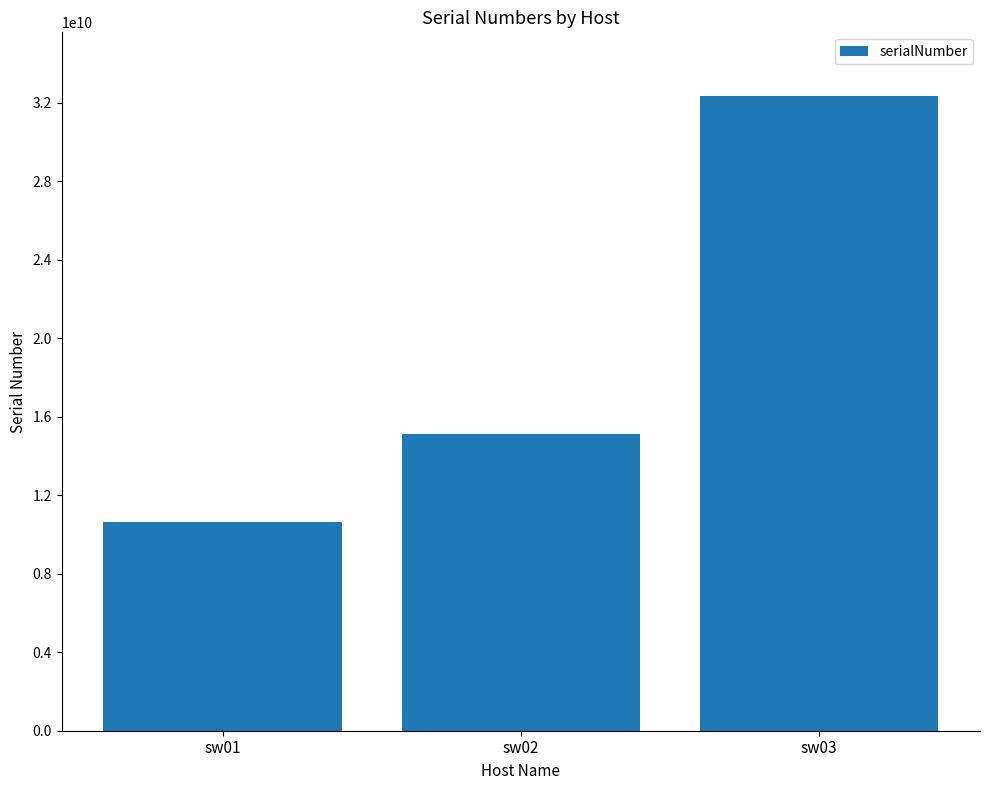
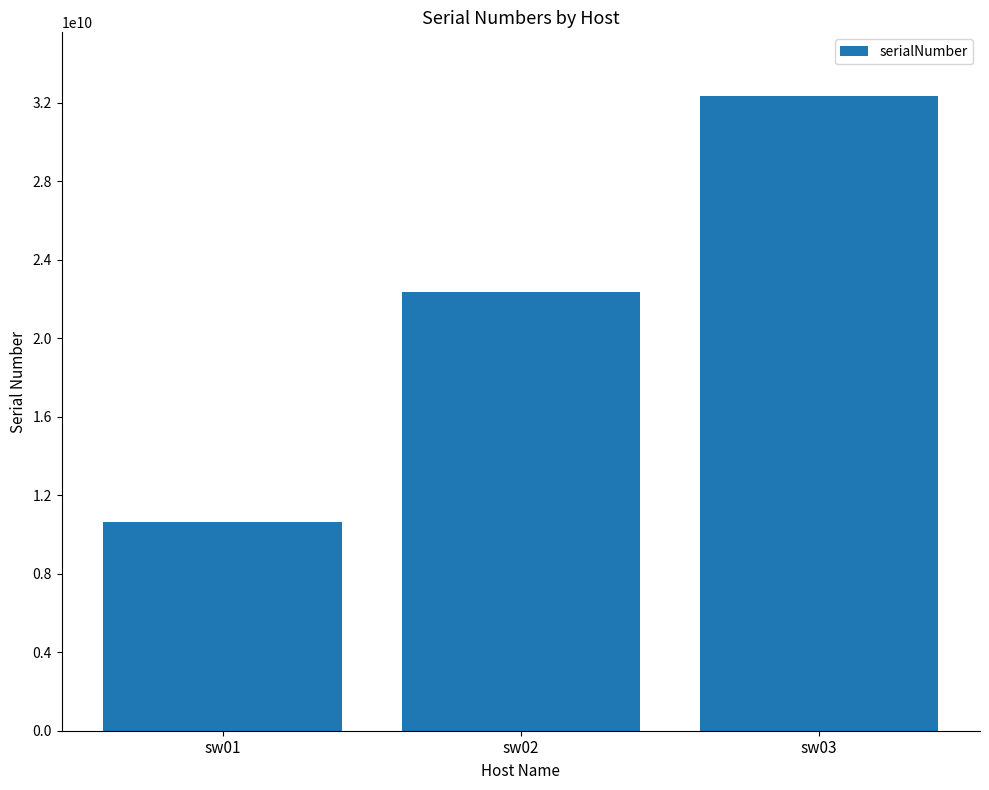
sw02: 15100000000 -> 22300000000
